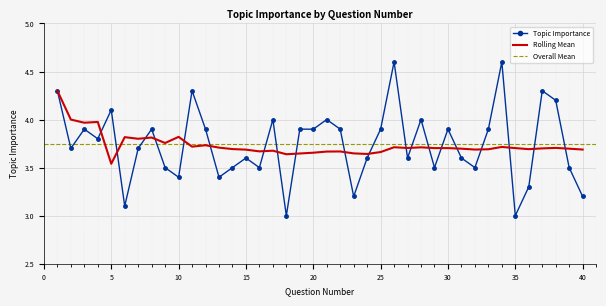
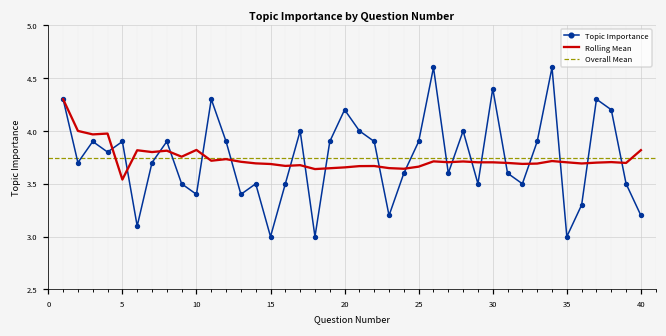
Topic Importance, 5: 4.1 -> 3.9
Topic Importance, 15: 3.6 -> 3.0
Topic Importance, 20: 3.9 -> 4.2
Topic Importance, 30: 3.9 -> 4.4
Rolling Mean, 40: 3.7 -> 3.8
